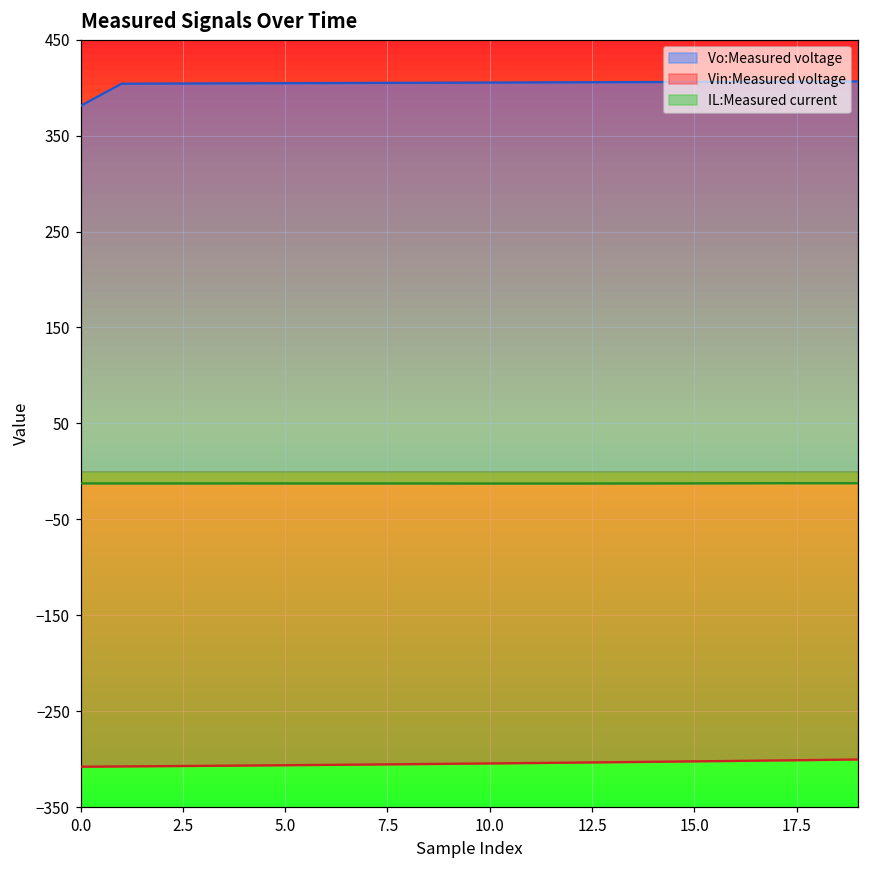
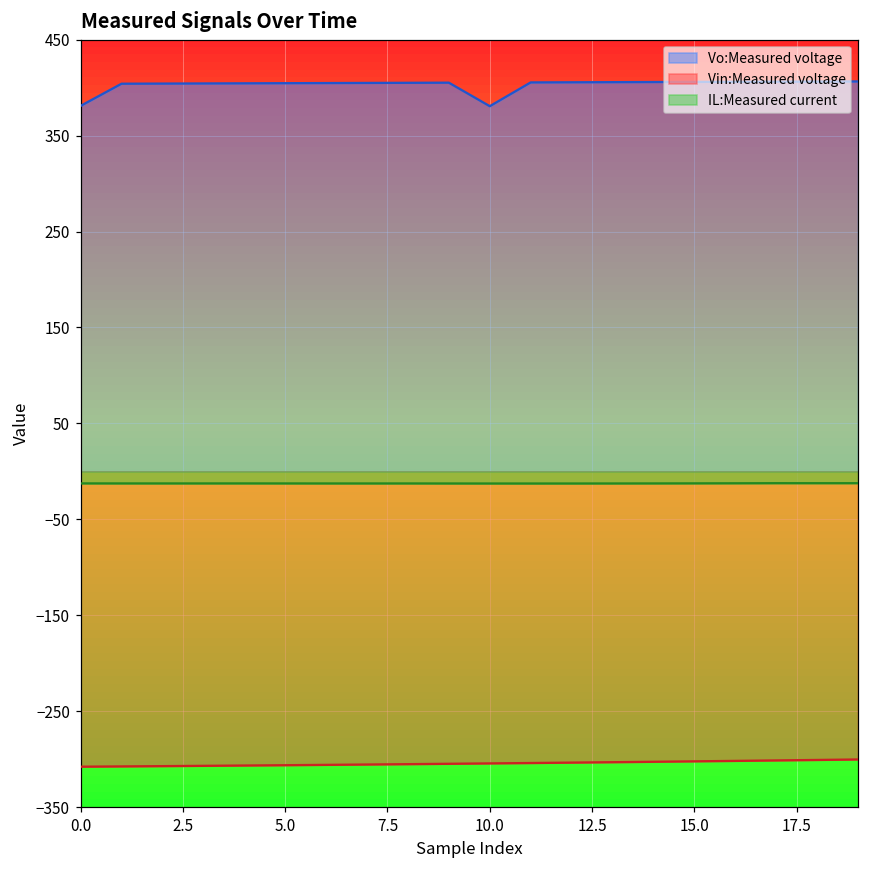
Vo:Measured voltage, 10.0: 410 -> 380
